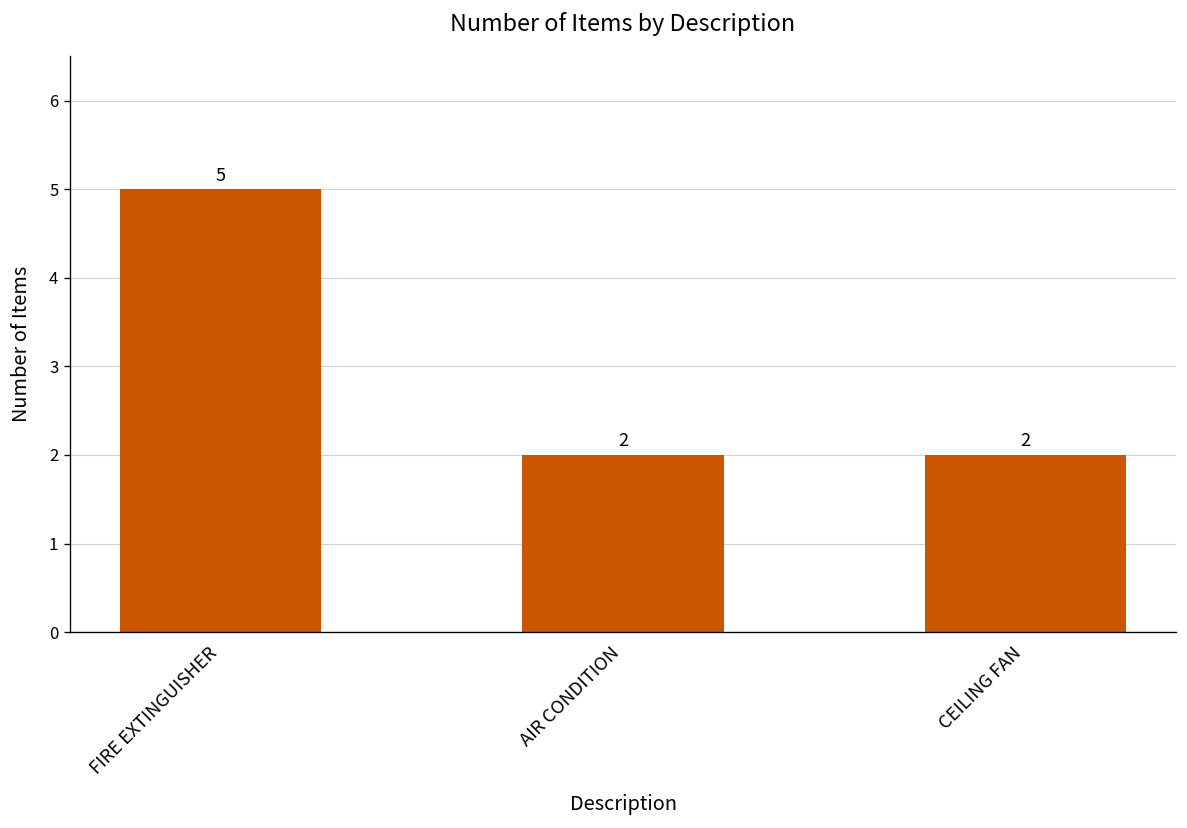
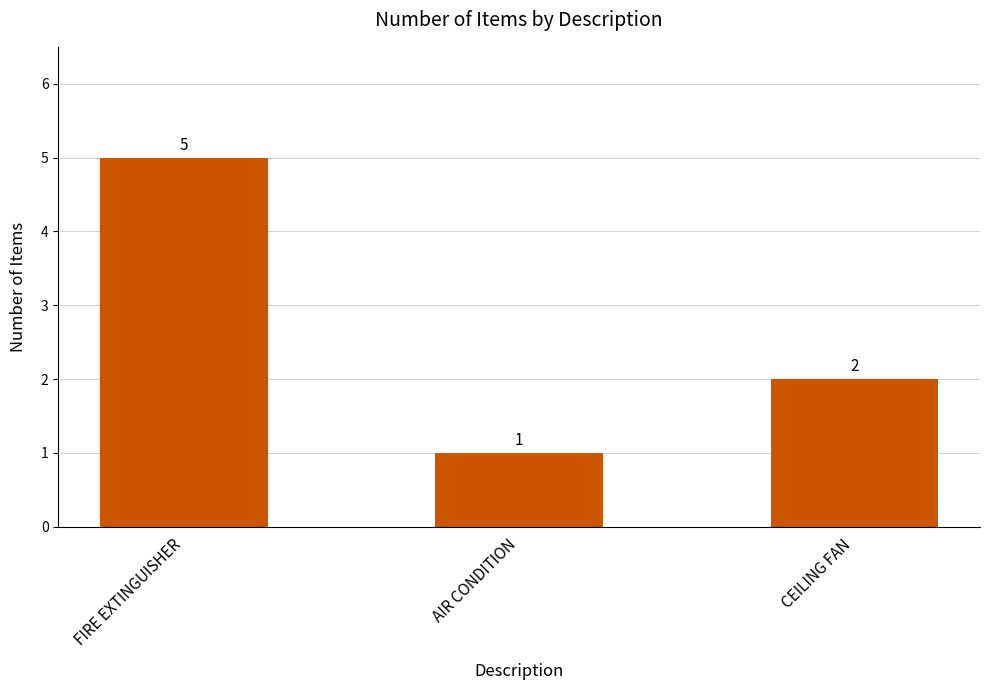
AIR CONDITION: 2 -> 1
